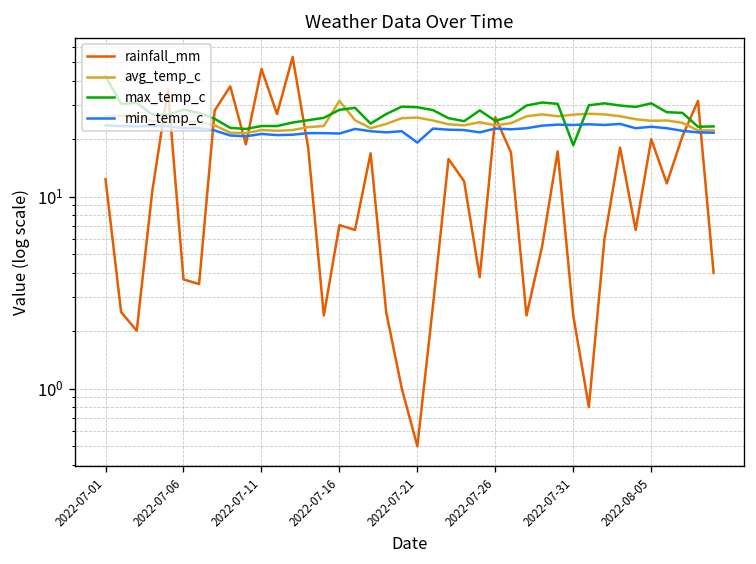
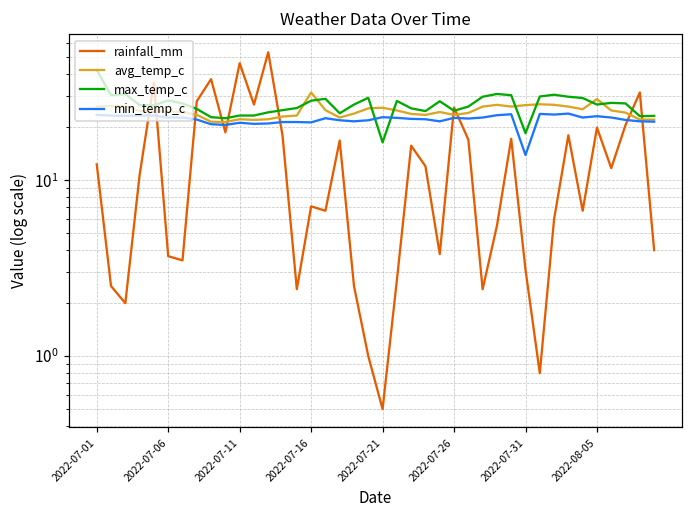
max_temp_c, 2022-07-21: 29 -> 16
min_temp_c, 2022-07-21: 19 -> 23
rainfall_mm, 2022-07-31: 2.4 -> 3.1
min_temp_c, 2022-07-31: 24 -> 14
avg_temp_c, 2022-08-05: 25 -> 29
max_temp_c, 2022-08-05: 31 -> 27
